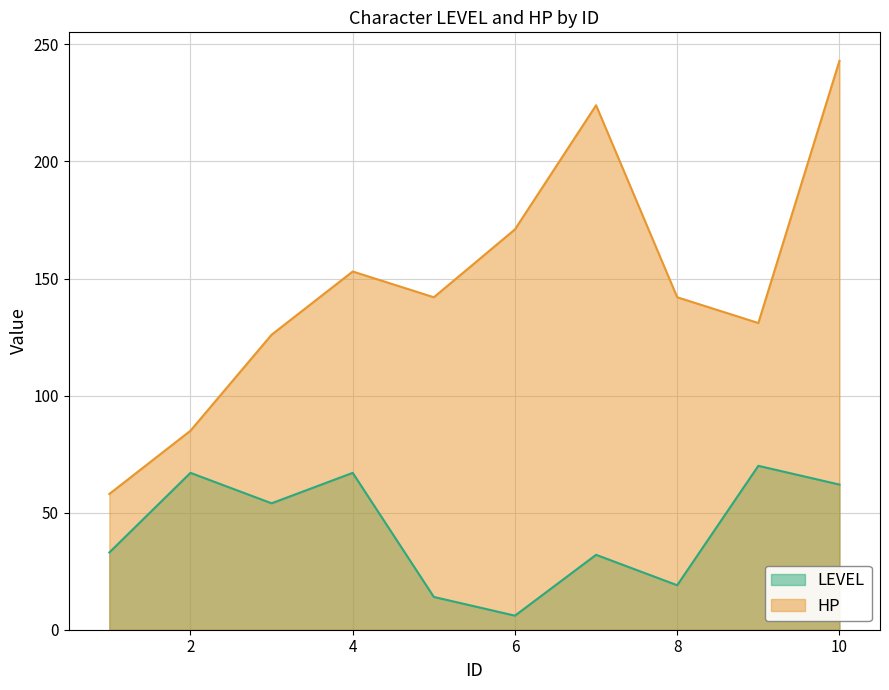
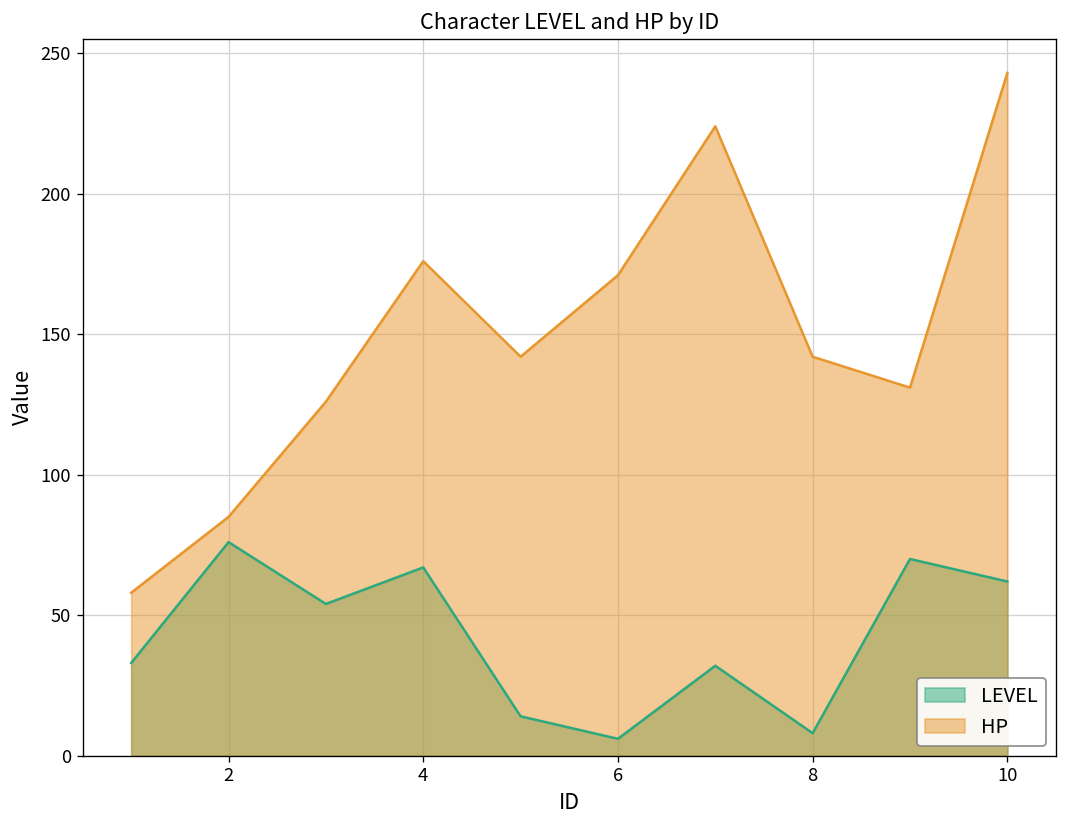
LEVEL, 2: 67 -> 76
HP, 4: 153 -> 176
LEVEL, 8: 19 -> 8
